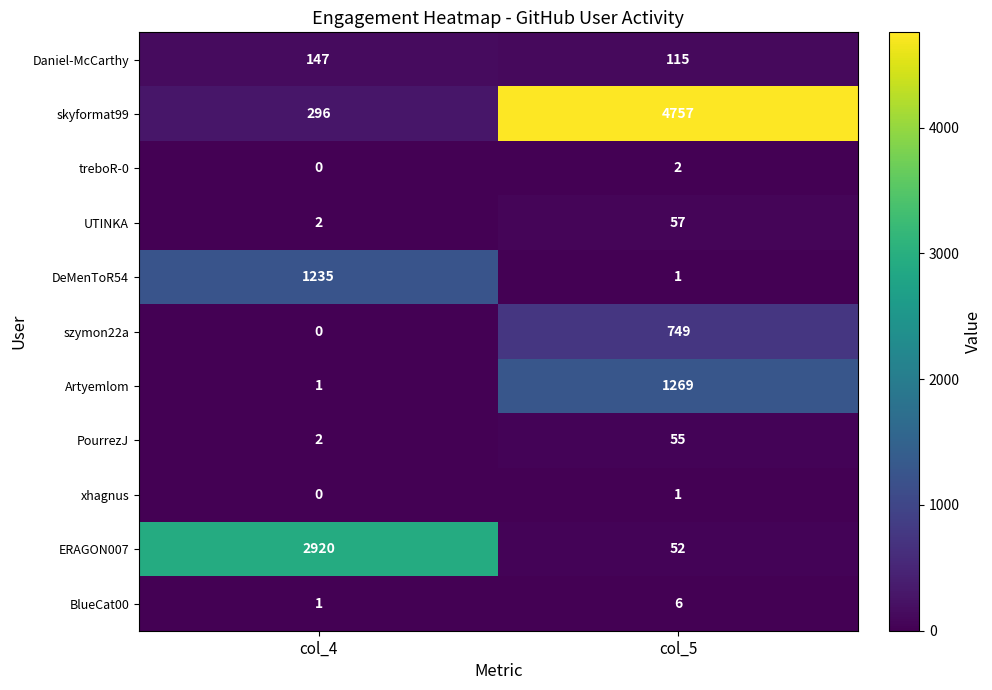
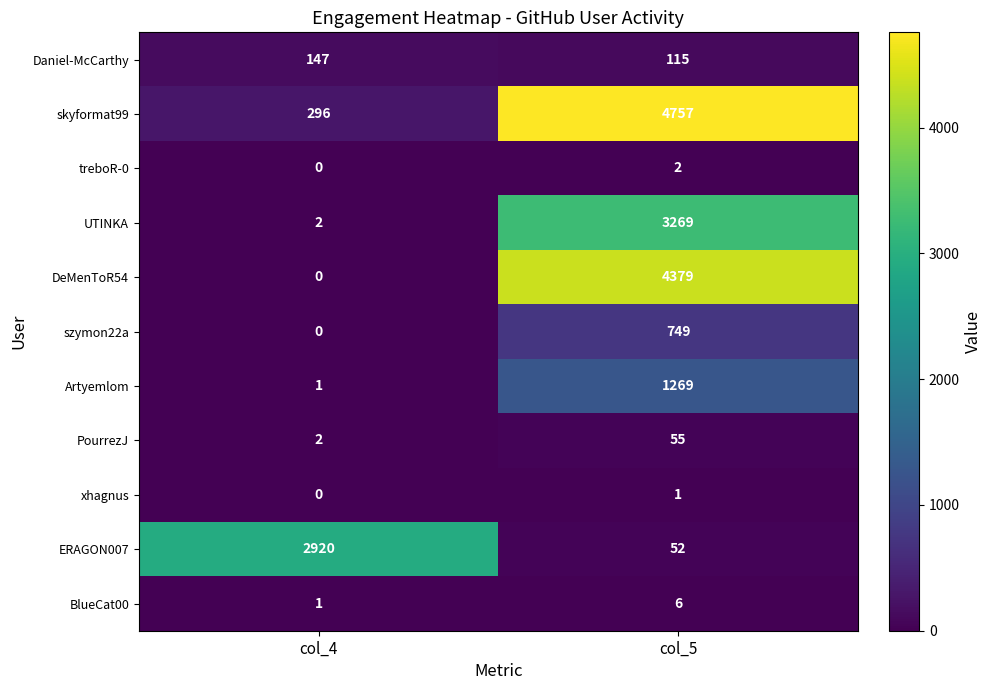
UTINKA, col_5: 57 -> 3269
DeMenToR54, col_4: 1235 -> 0
DeMenToR54, col_5: 1 -> 4379
